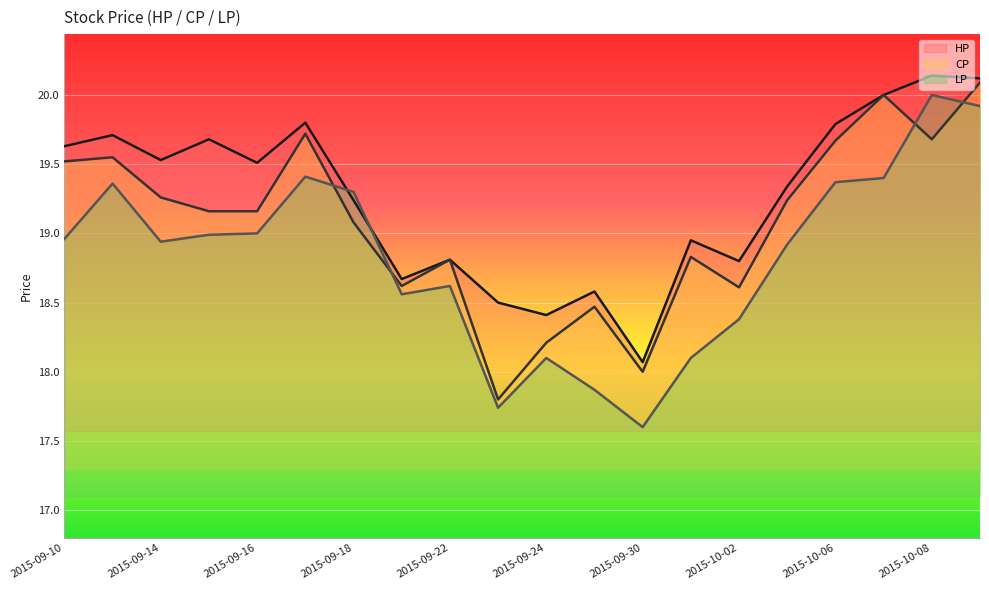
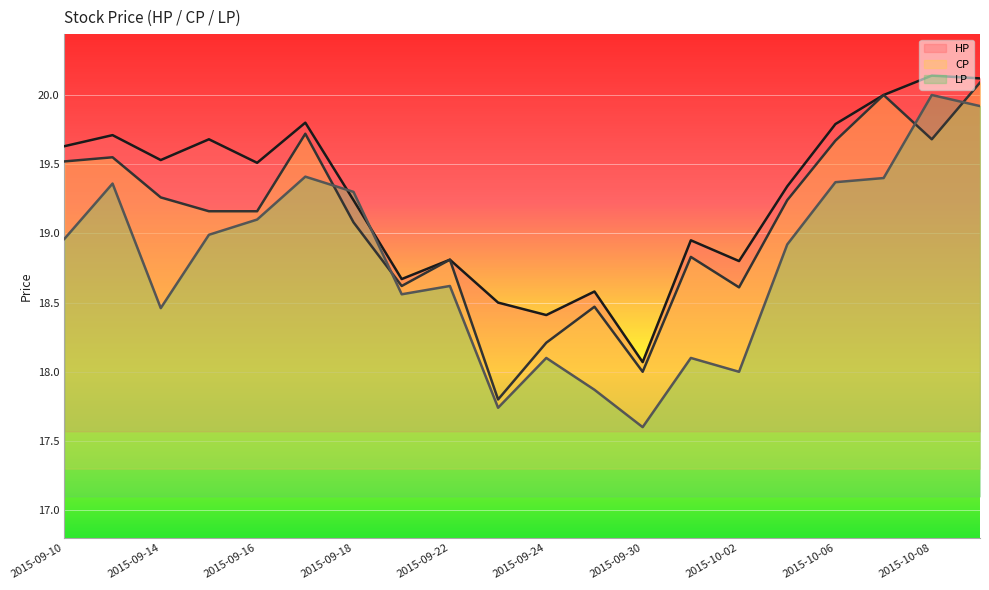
LP, 2015-09-14: 18.94 -> 18.46
LP, 2015-09-16: 19.0 -> 19.1
LP, 2015-10-02: 18.38 -> 18.00
